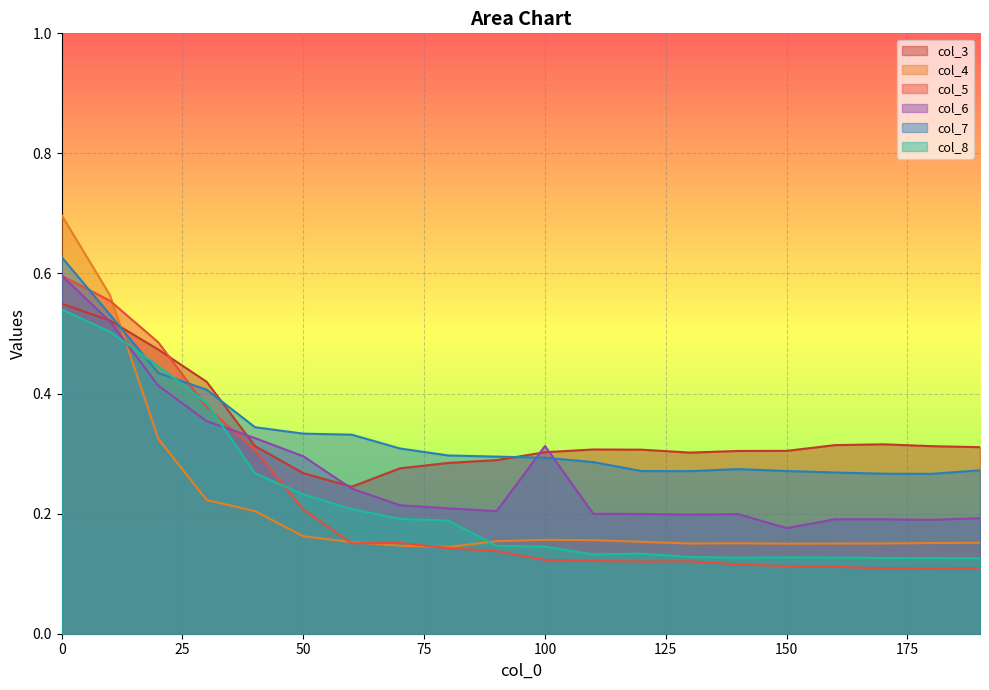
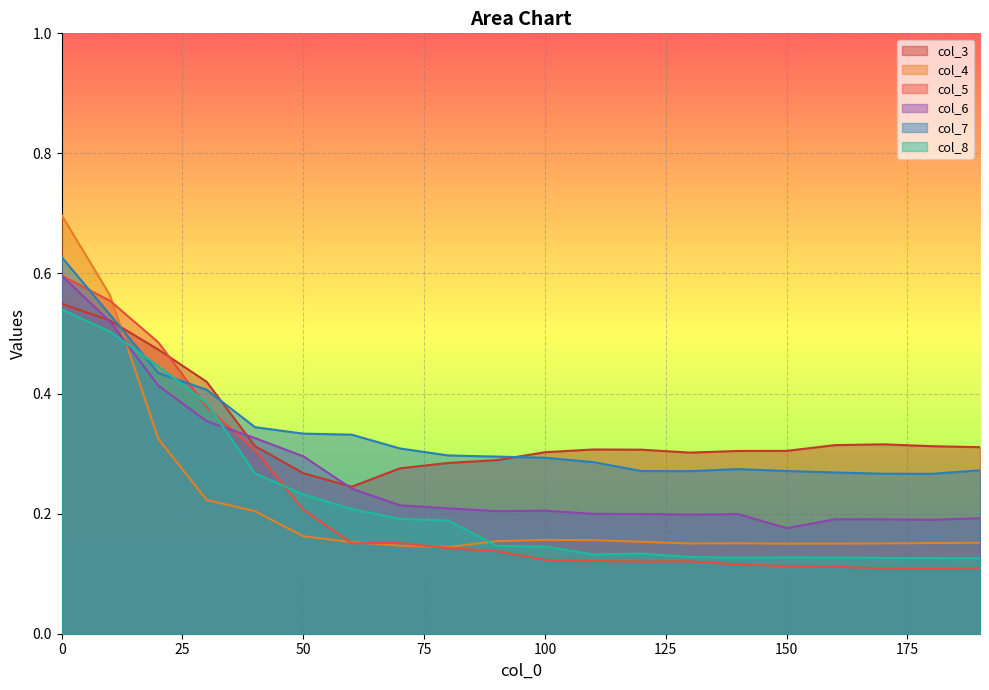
col_6, 100: 0.31 -> 0.20
